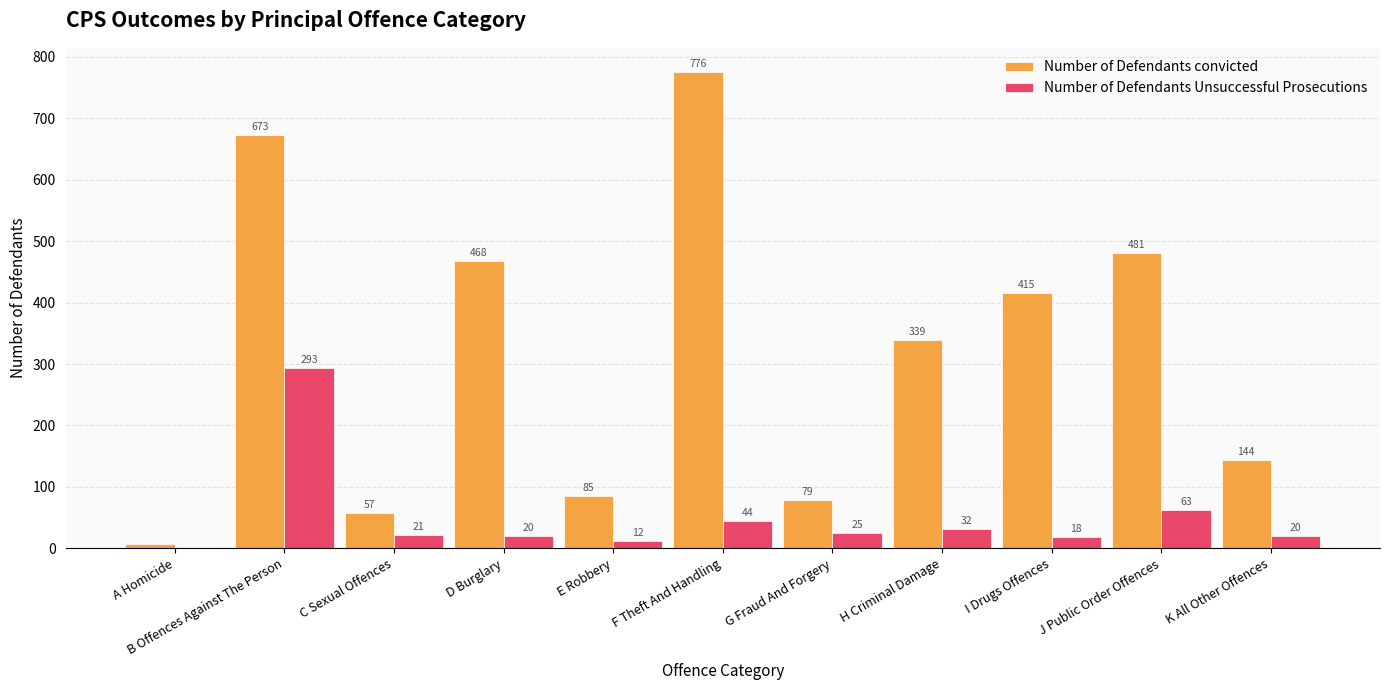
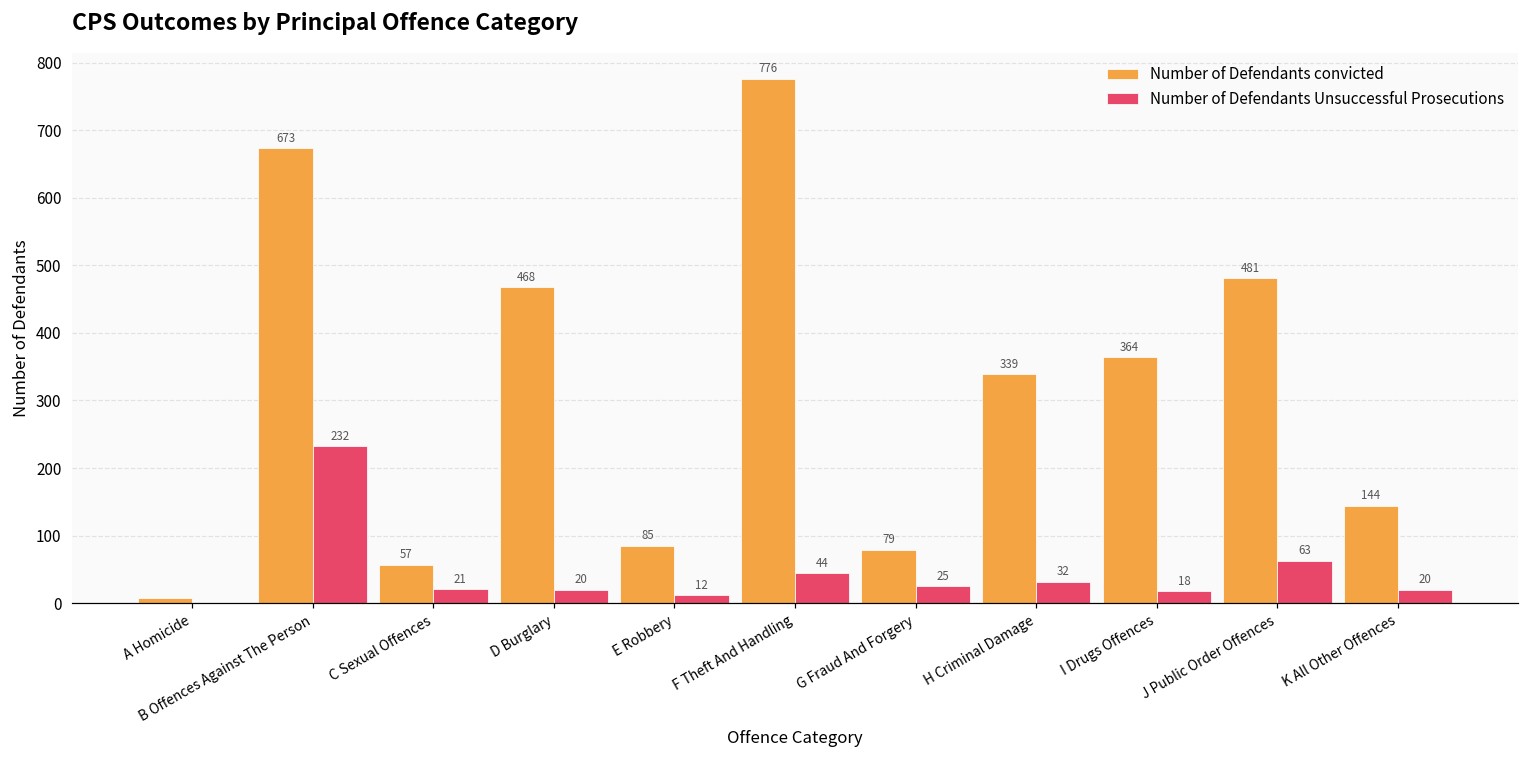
Number of Defendants Unsuccessful Prosecutions, B Offences Against The Person: 293 -> 232
Number of Defendants convicted, I Drugs Offences: 415 -> 364
